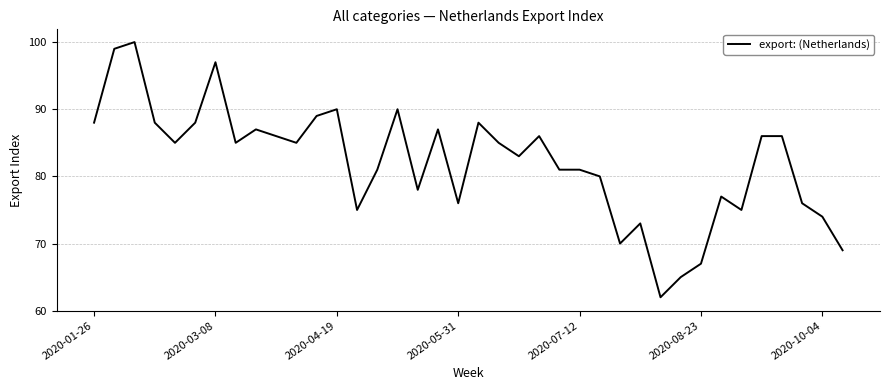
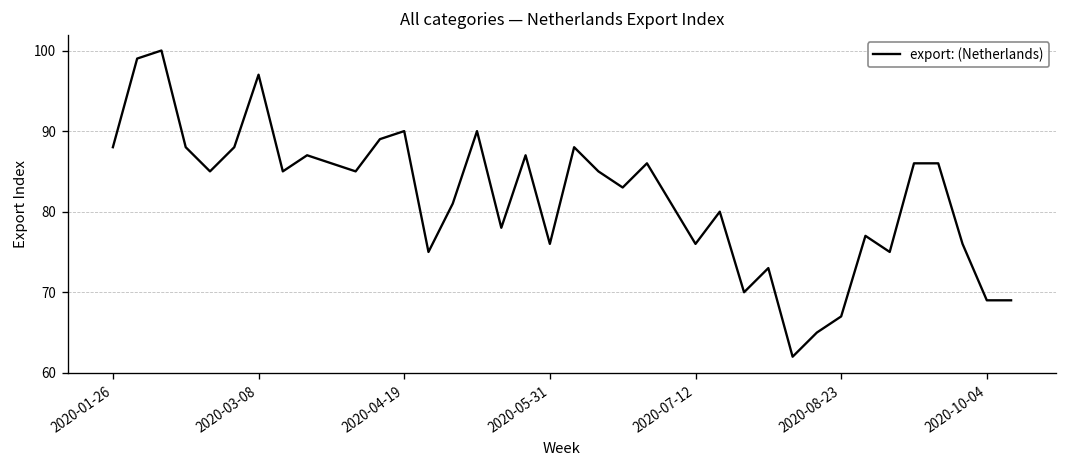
2020-07-12: 81 -> 76
2020-10-04: 74 -> 69
